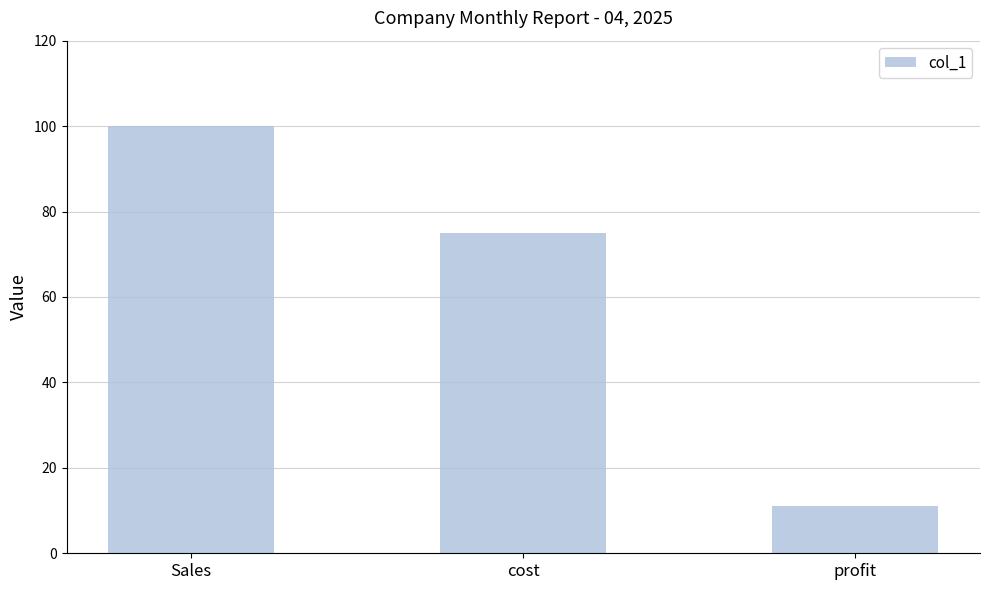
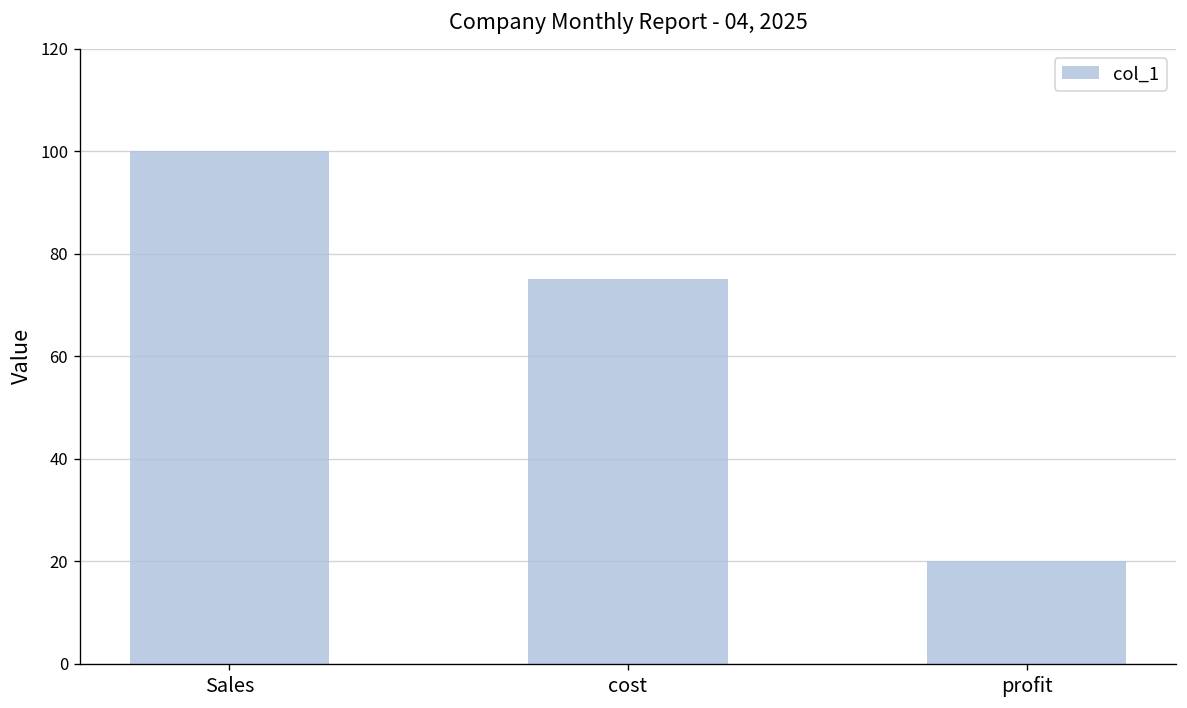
profit: 11 -> 20
